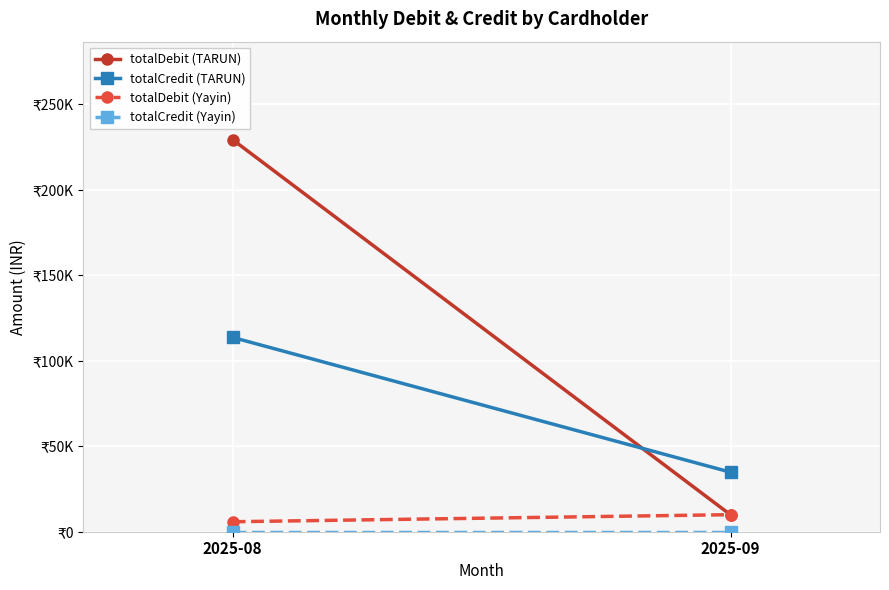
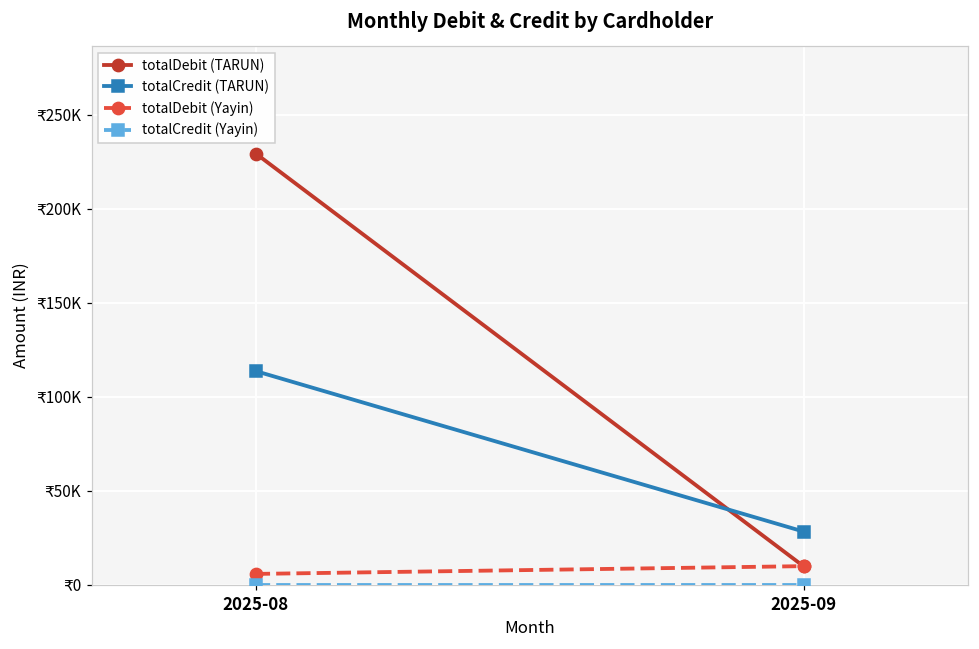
totalCredit (TARUN), 2025-09: ₹35000 -> ₹28000
